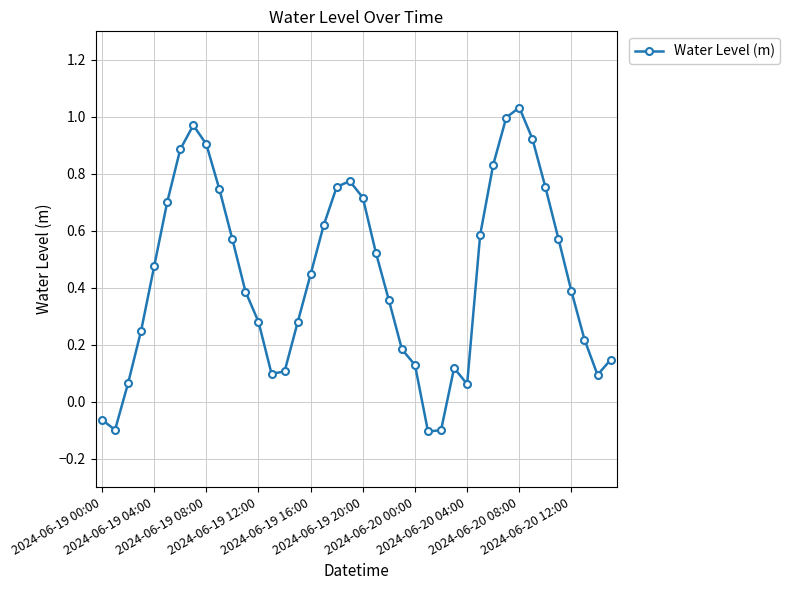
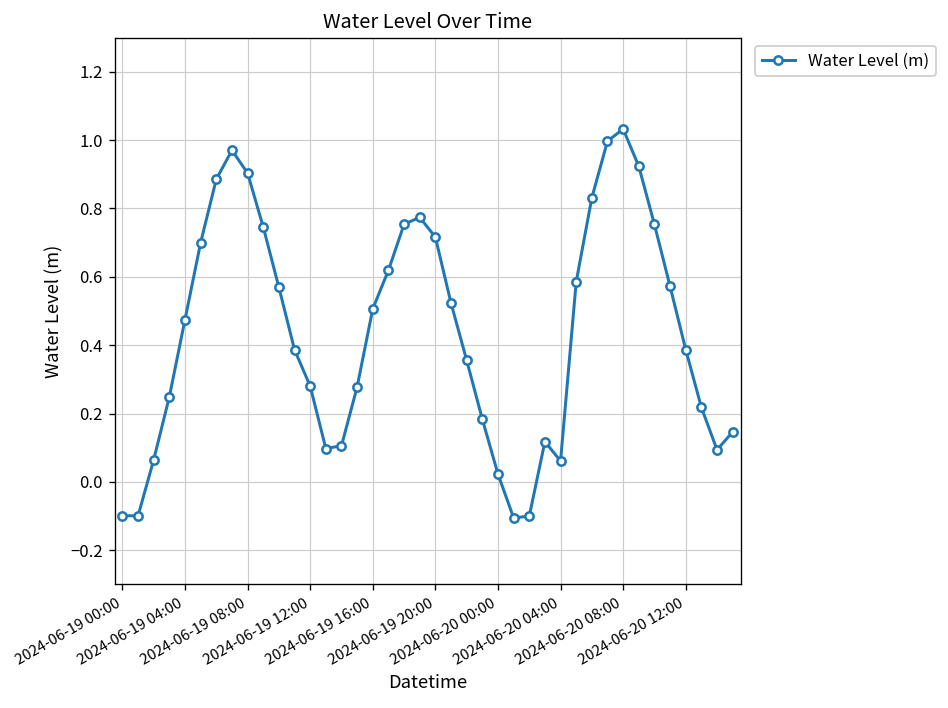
2024-06-19 00:00: -0.06 -> -0.10
2024-06-19 16:00: 0.45 -> 0.51
2024-06-20 00:00: 0.13 -> 0.02
